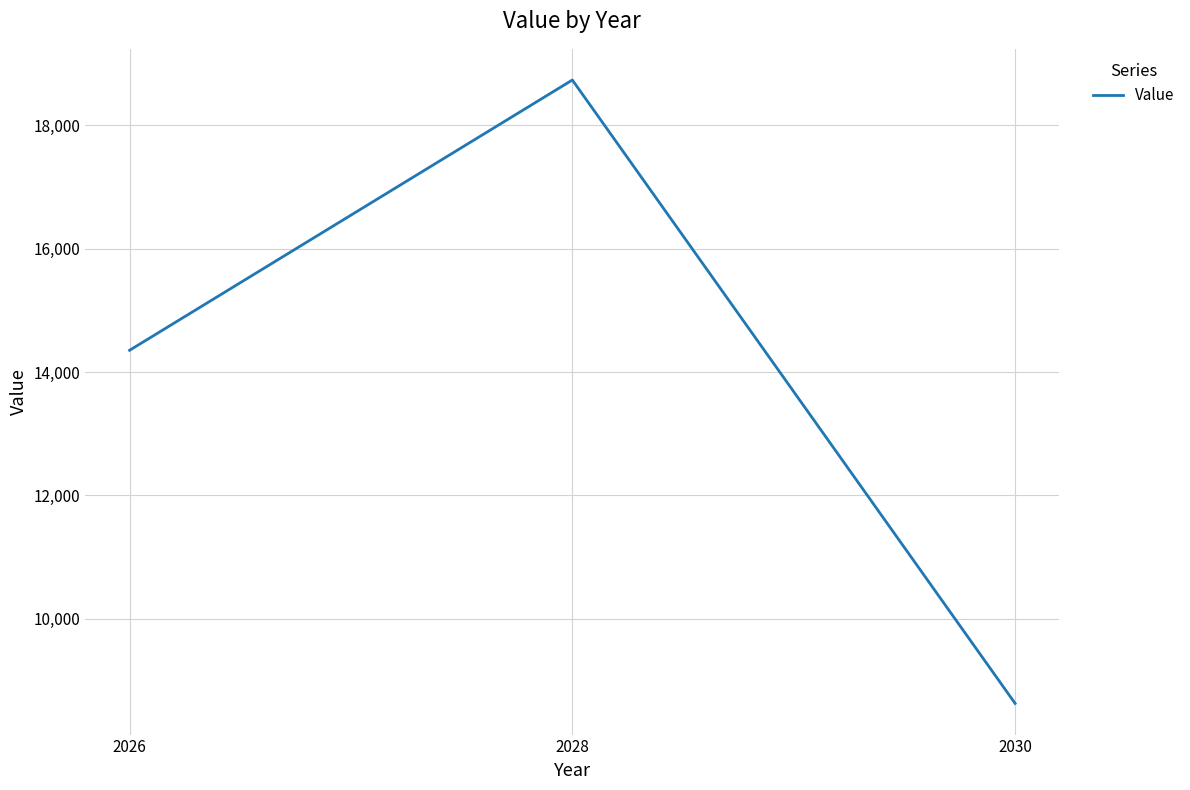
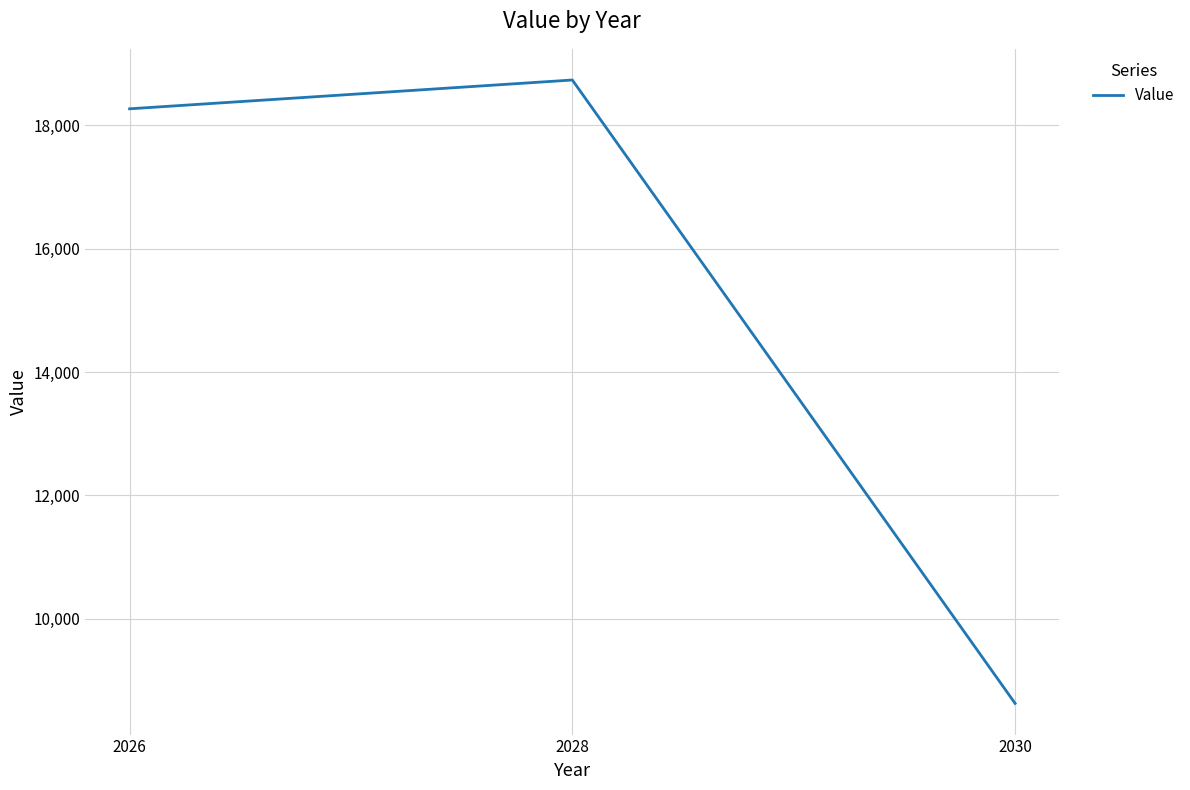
2026: 14,400 -> 18,300
